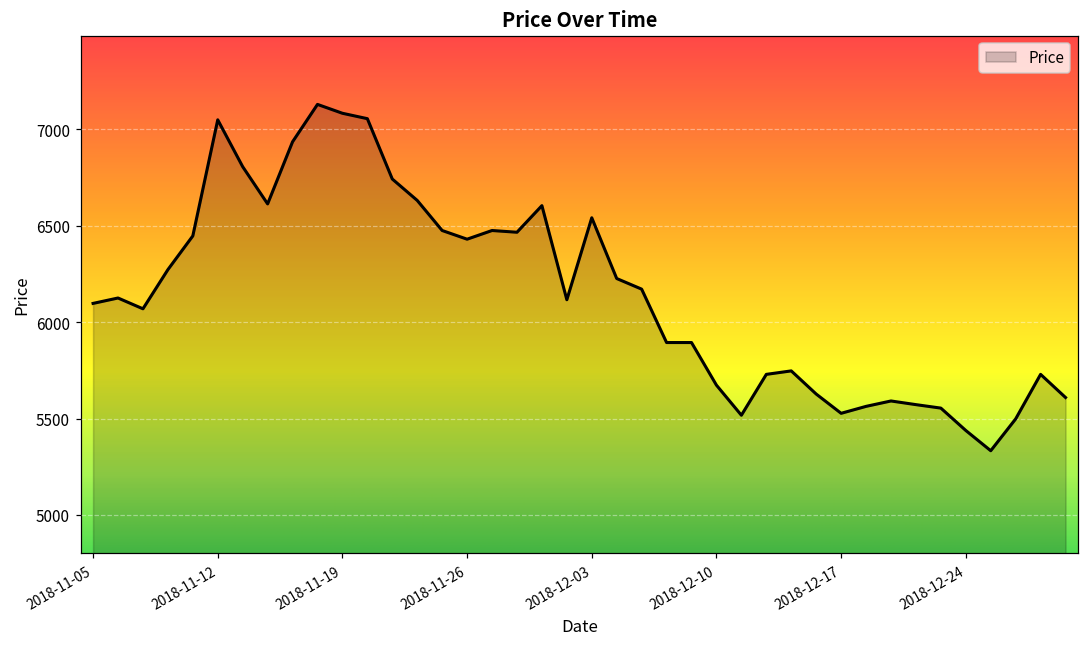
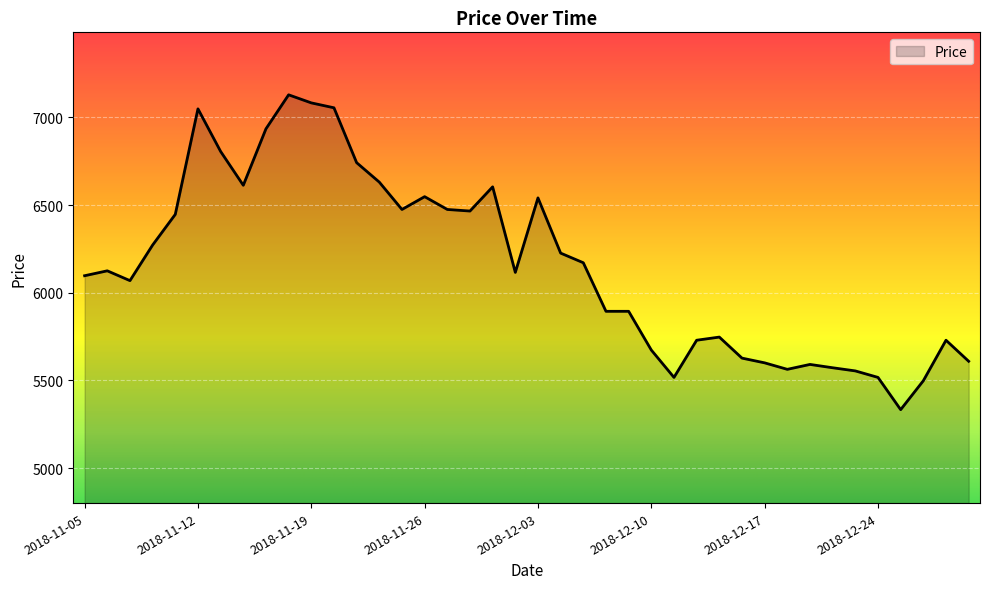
2018-11-26: 6430 -> 6550
2018-12-17: 5530 -> 5600
2018-12-24: 5440 -> 5520
